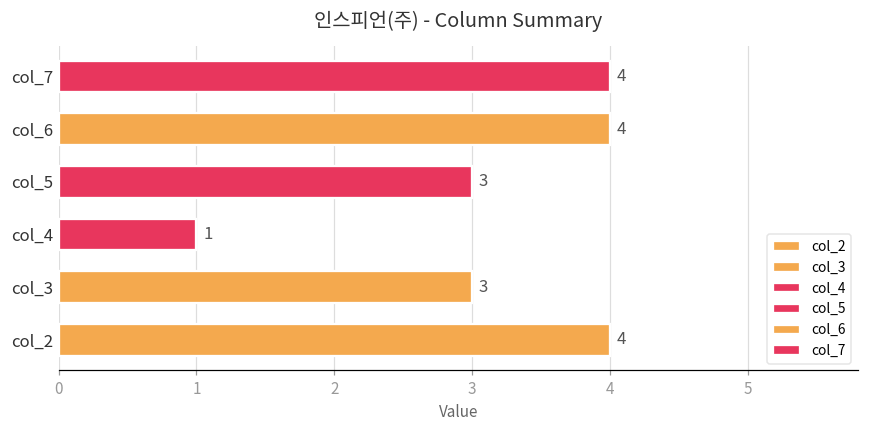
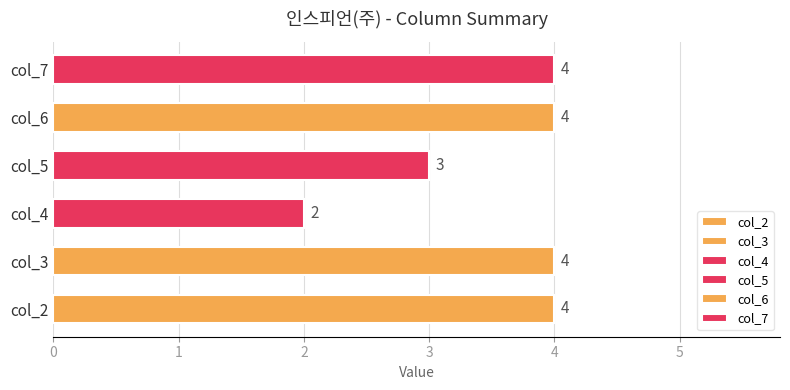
col_4: 1 -> 2
col_3: 3 -> 4
